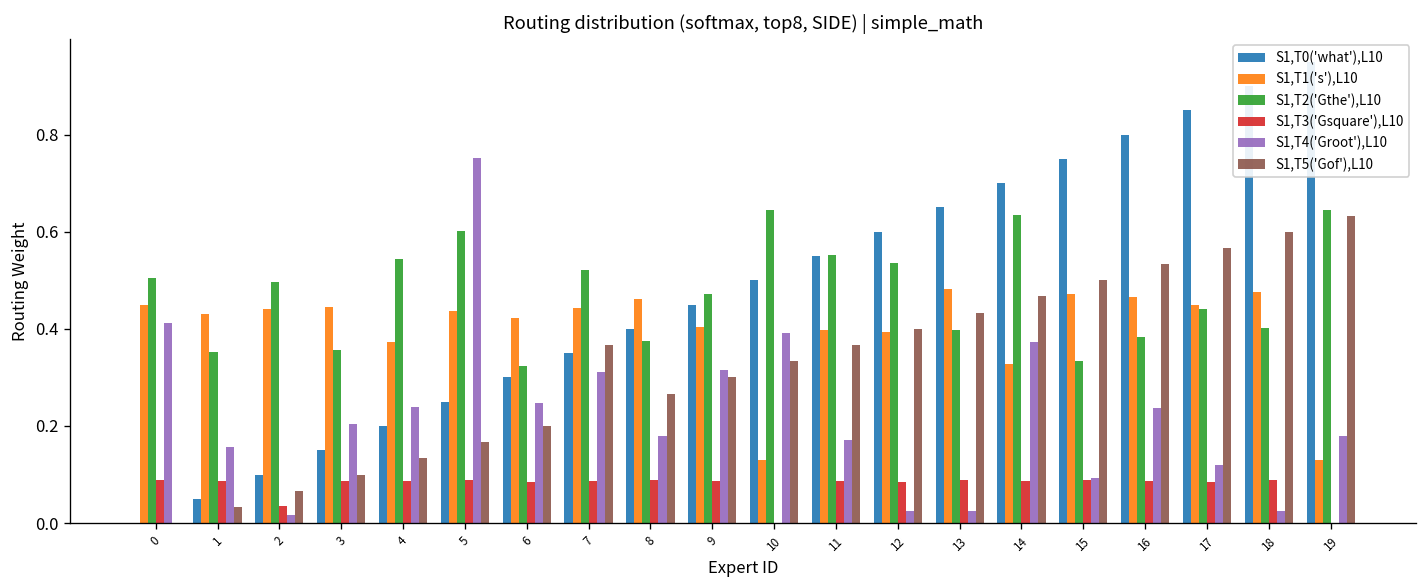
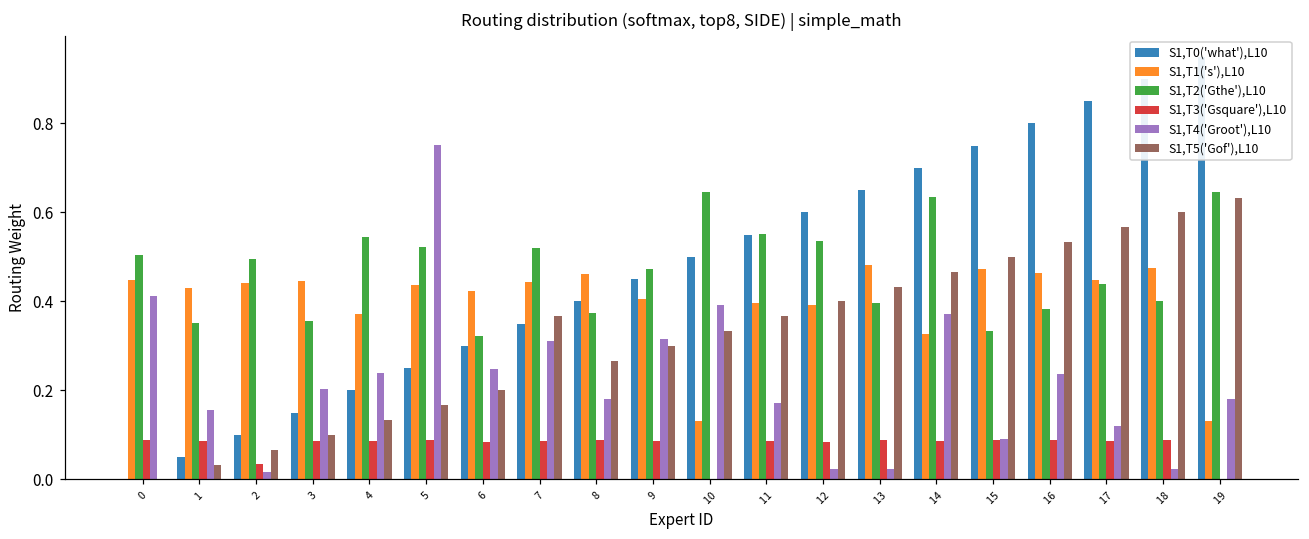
S1,T2('Gthe'),L10, 5: 0.60 -> 0.52
